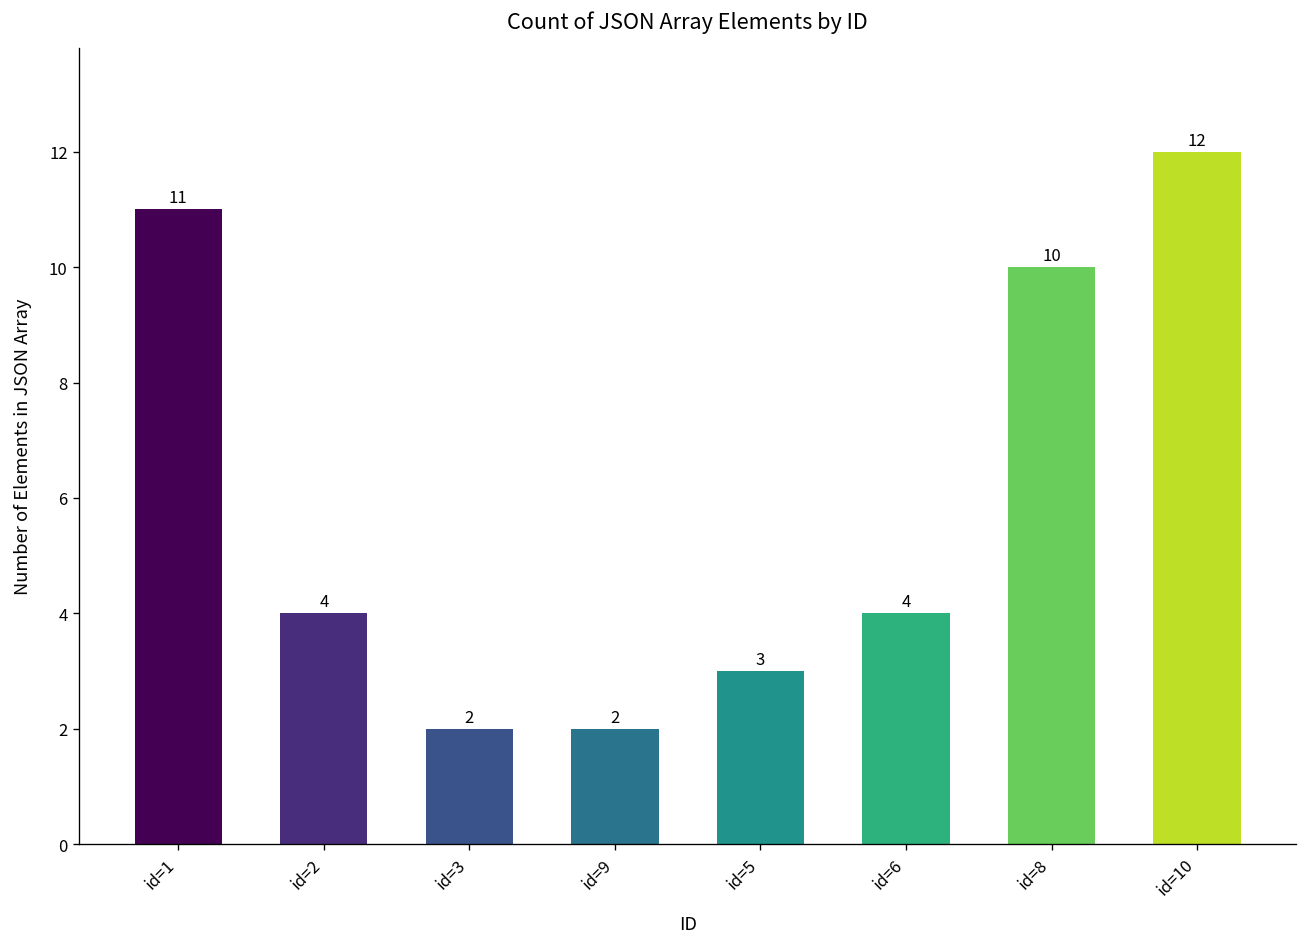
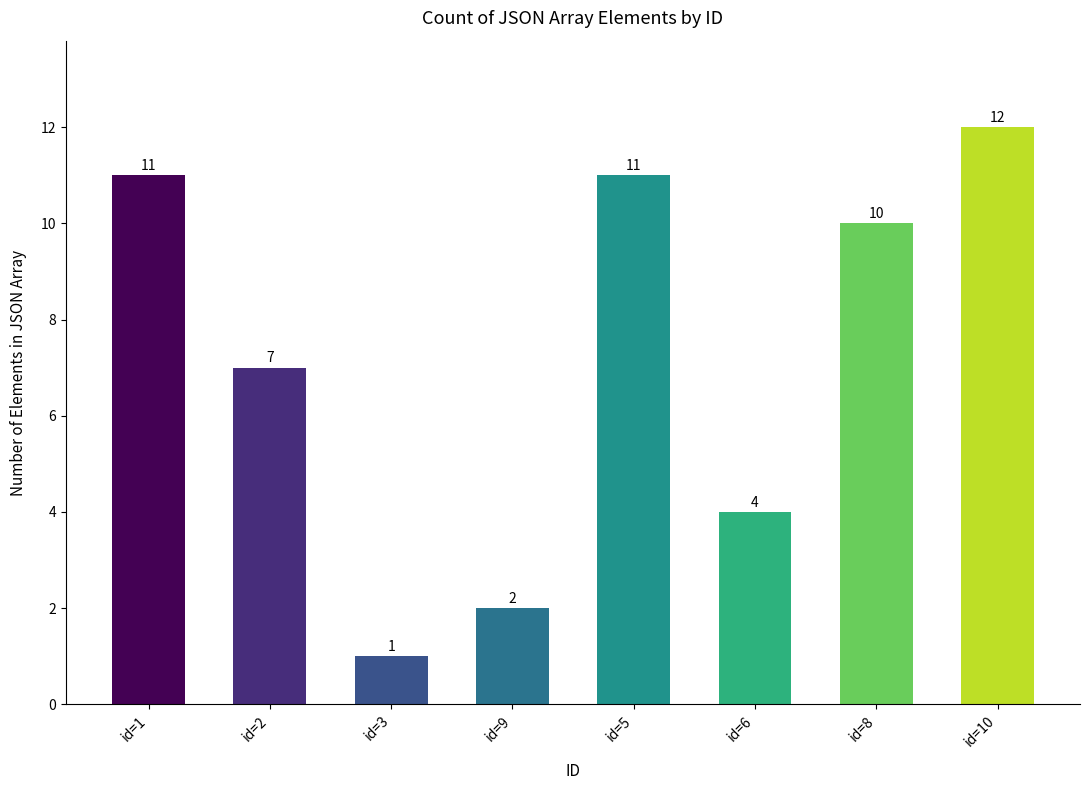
id=2: 4 -> 7
id=3: 2 -> 1
id=5: 3 -> 11
